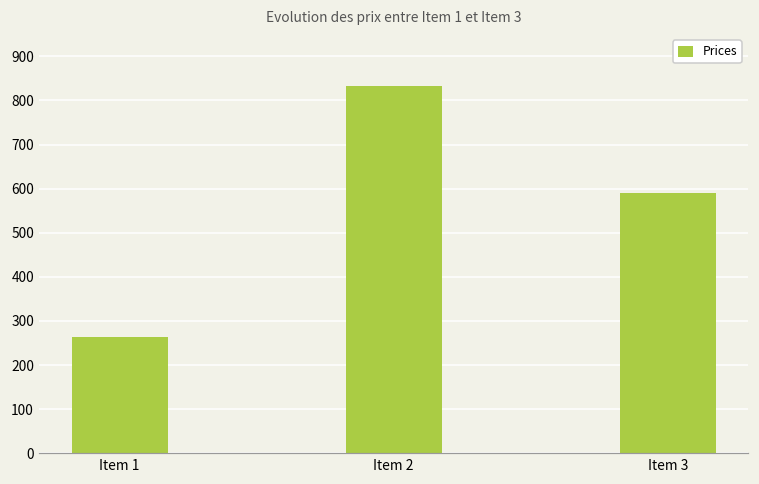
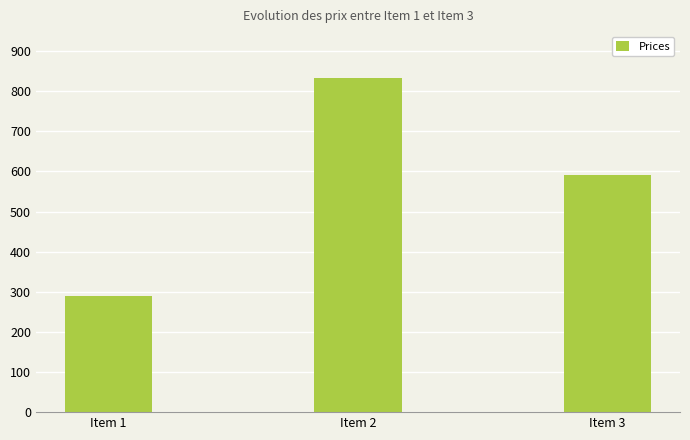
Item 1: 260 -> 290
